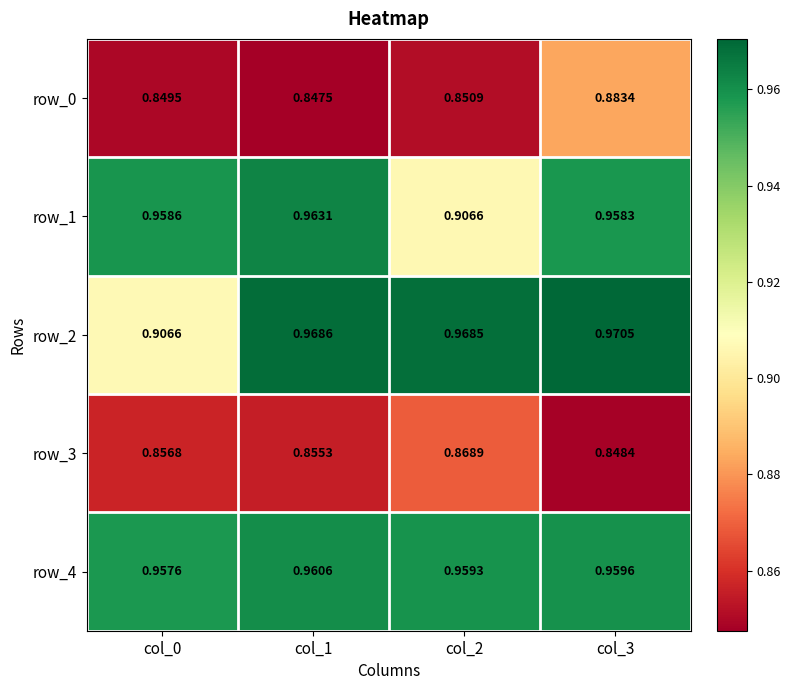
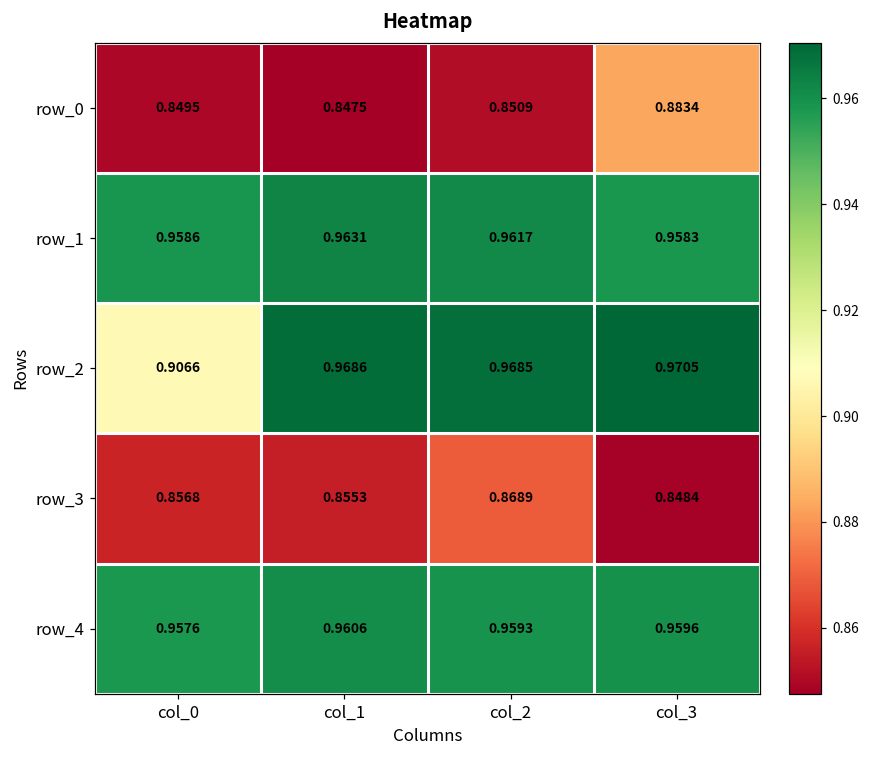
row_1, col_2: 0.9066 -> 0.9617
